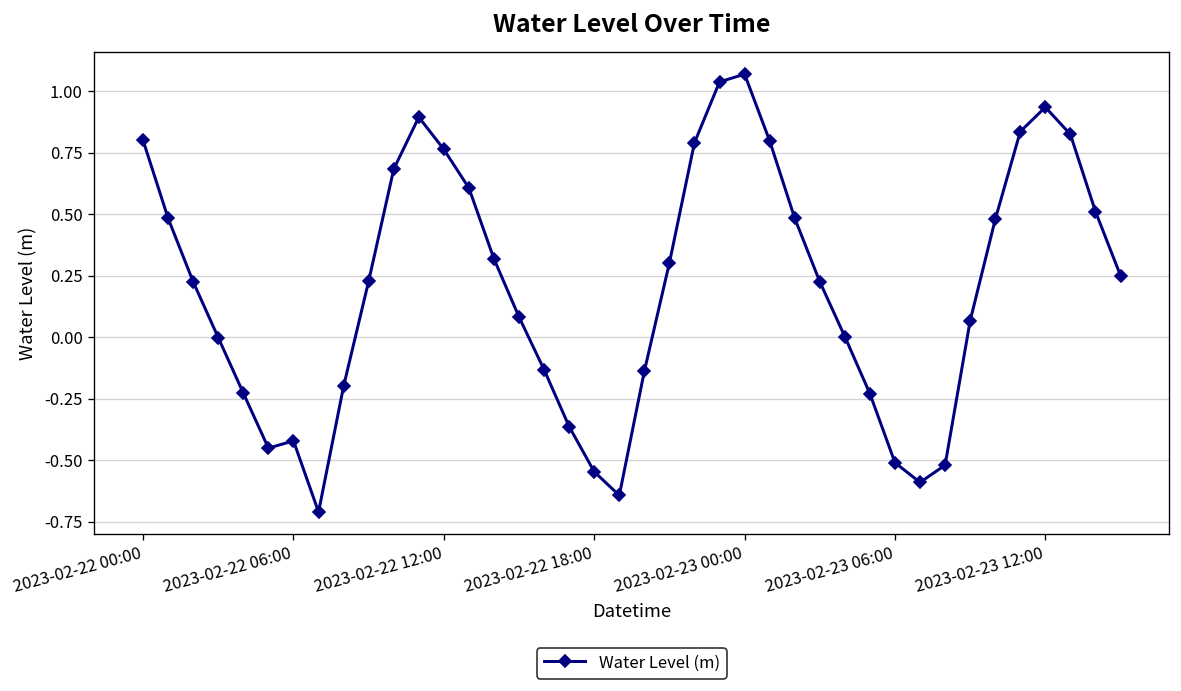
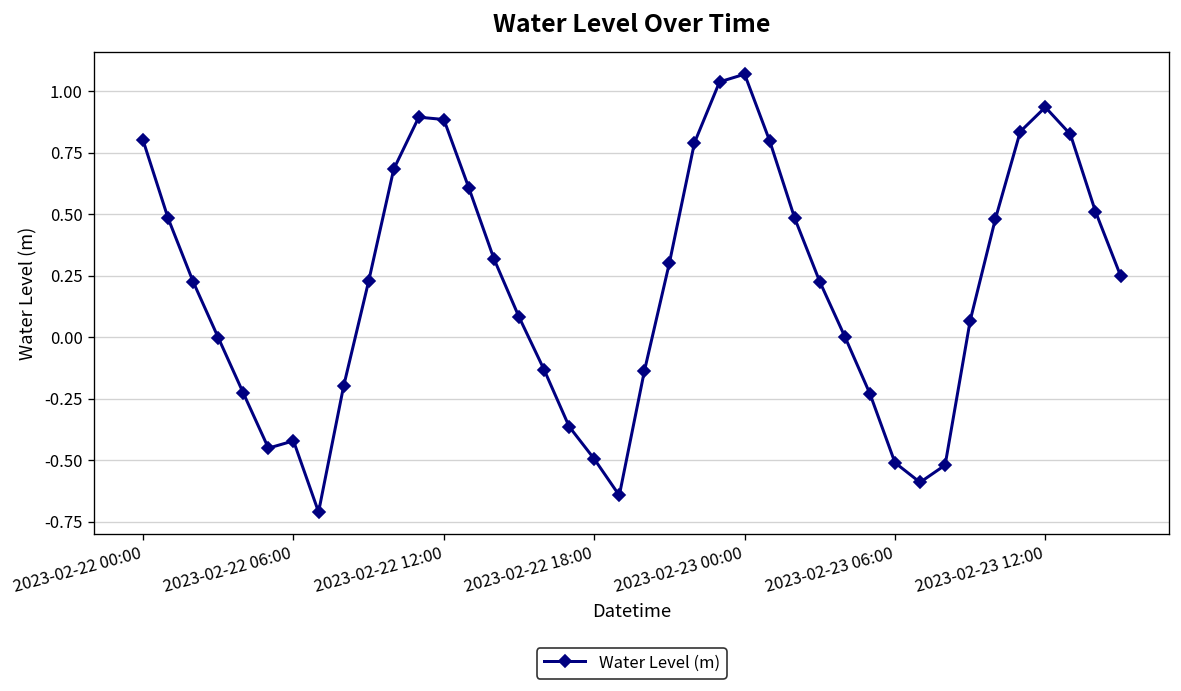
2023-02-22 12:00: 0.76 -> 0.89
2023-02-22 18:00: -0.55 -> -0.49
